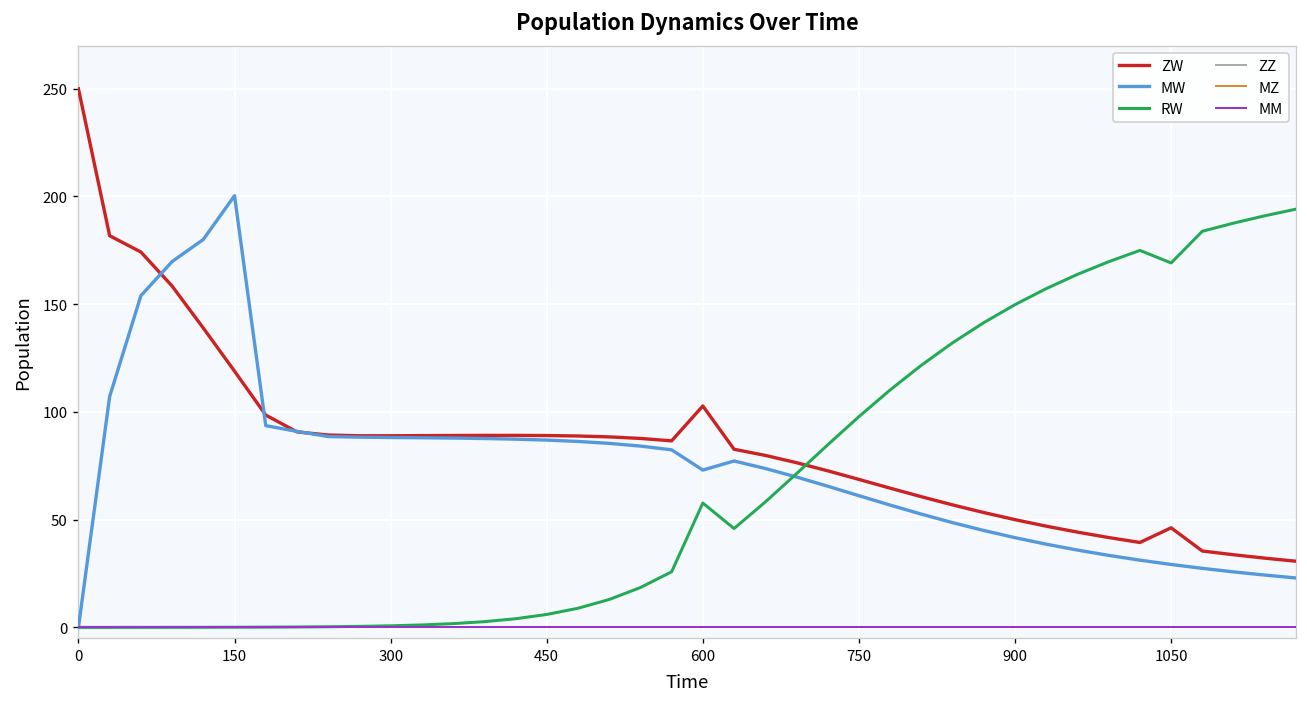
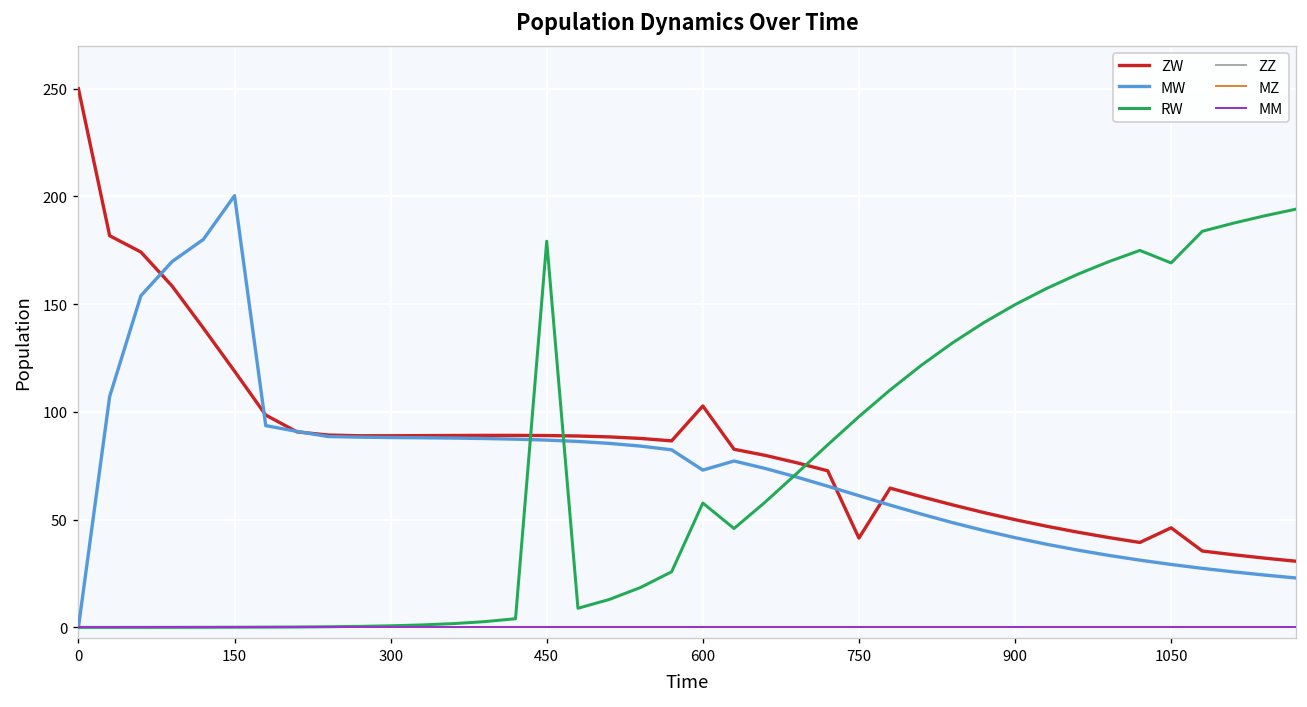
RW, 450: 6 -> 179
ZW, 750: 69 -> 41
